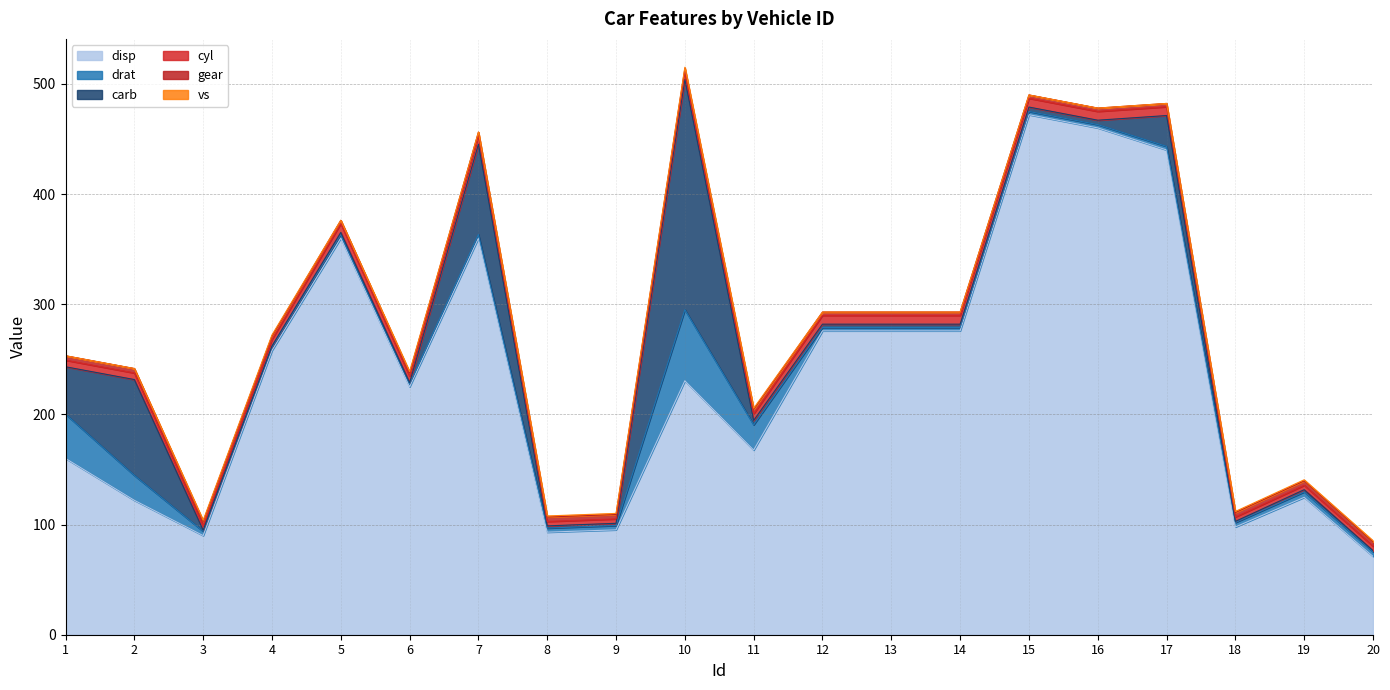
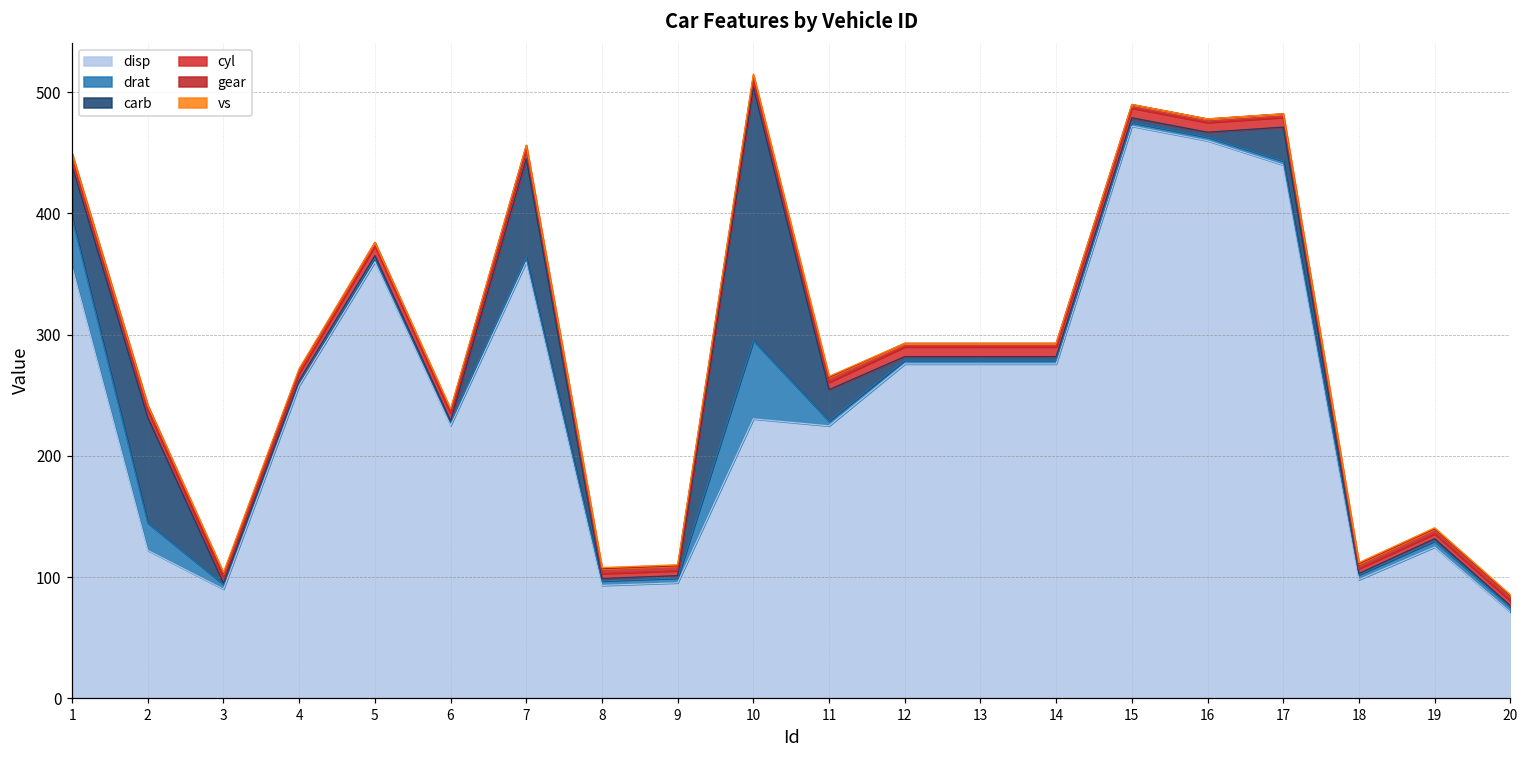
disp, 1: 160 -> 356
disp, 11: 168 -> 225
drat, 11: 23 -> 4
carb, 11: 4 -> 26
